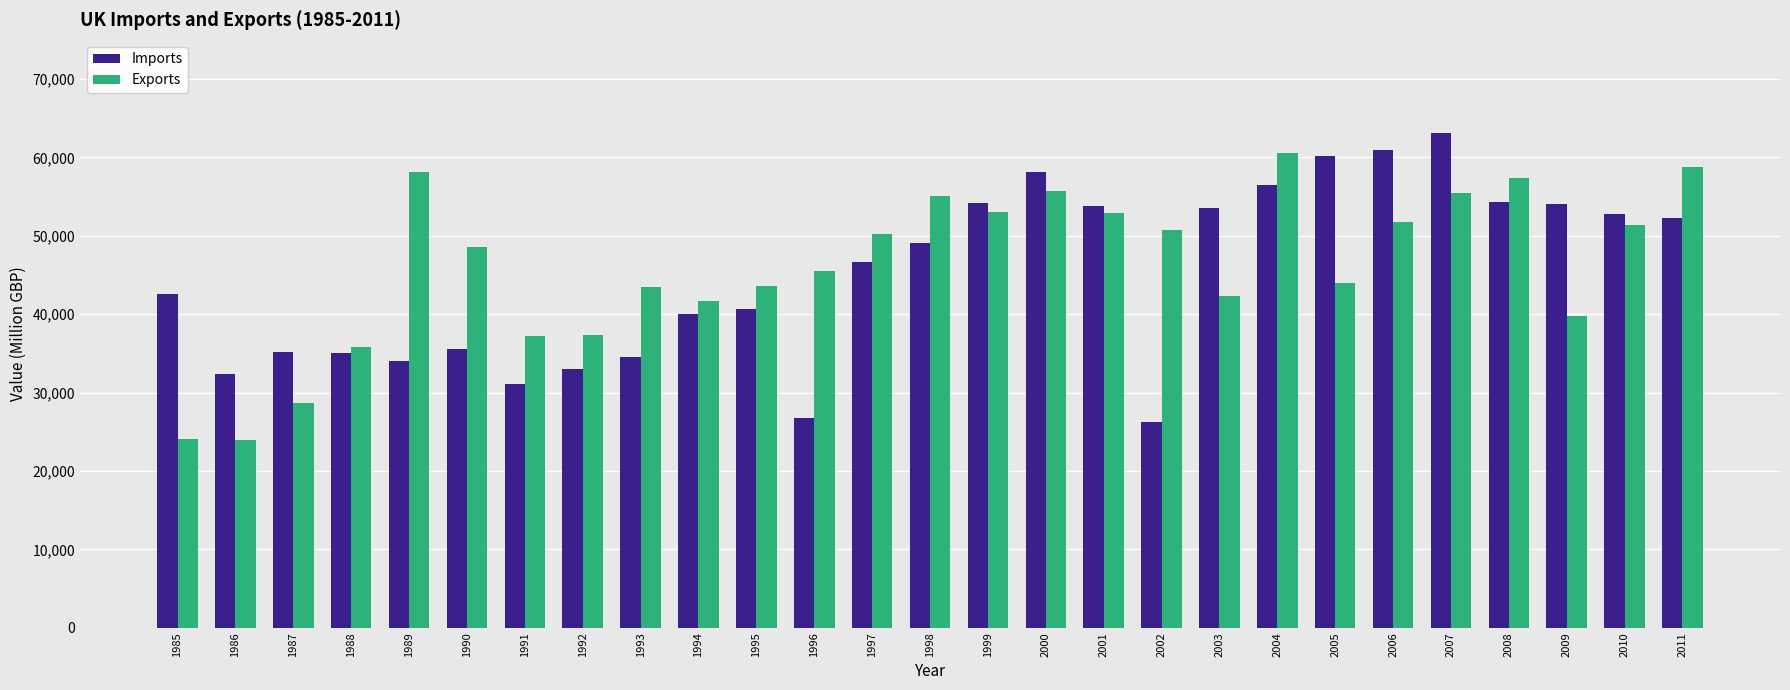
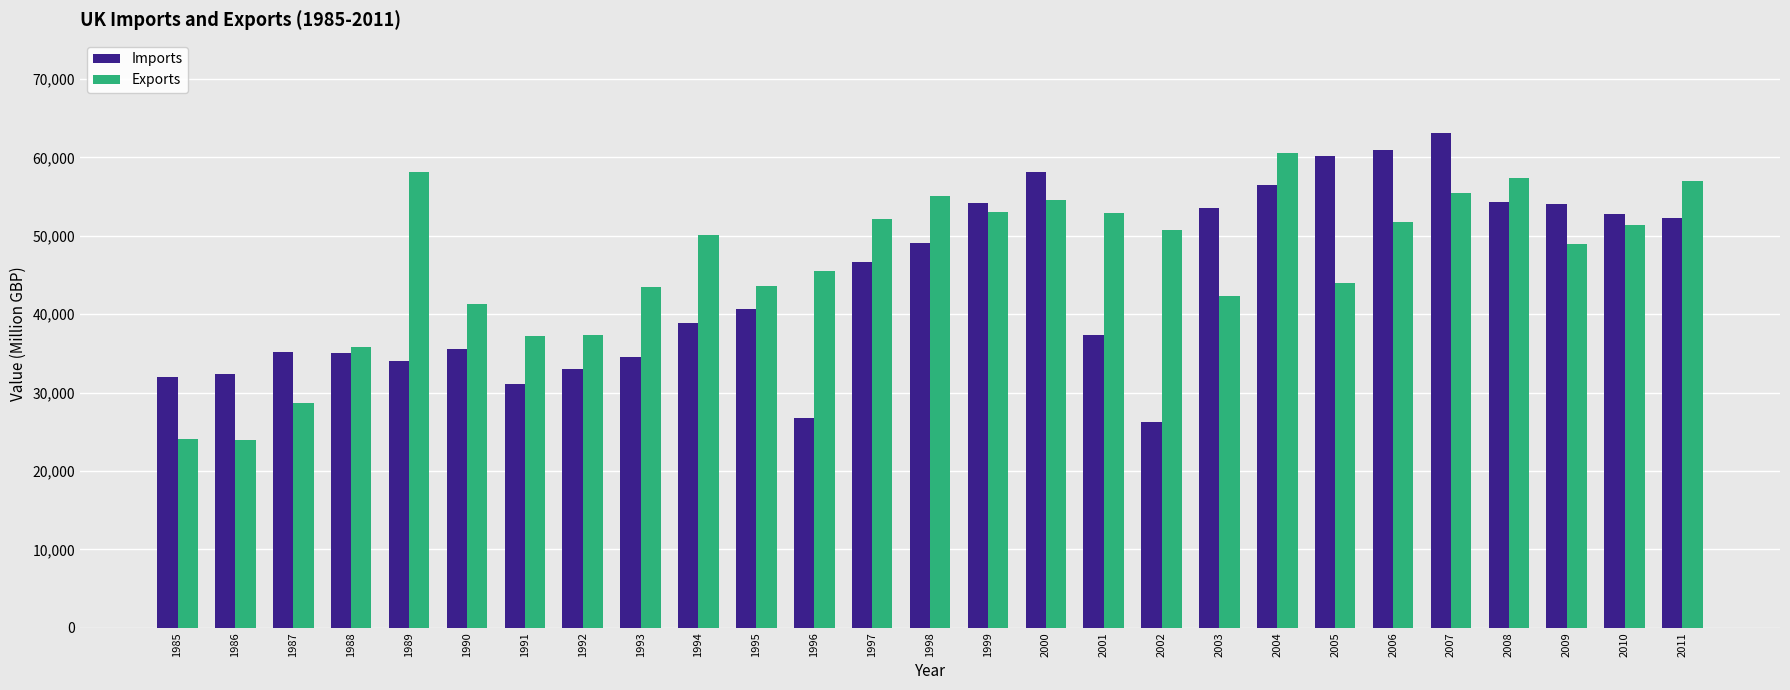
Imports, 1985: 43,000 -> 32,000
Exports, 1990: 49,000 -> 41,000
Imports, 1994: 40,000 -> 39,000
Exports, 1994: 42,000 -> 50,000
Exports, 1997: 50,000 -> 52,000
Exports, 2000: 56,000 -> 55,000
Imports, 2001: 54,000 -> 37,000
Exports, 2009: 40,000 -> 49,000
Exports, 2011: 59,000 -> 57,000
